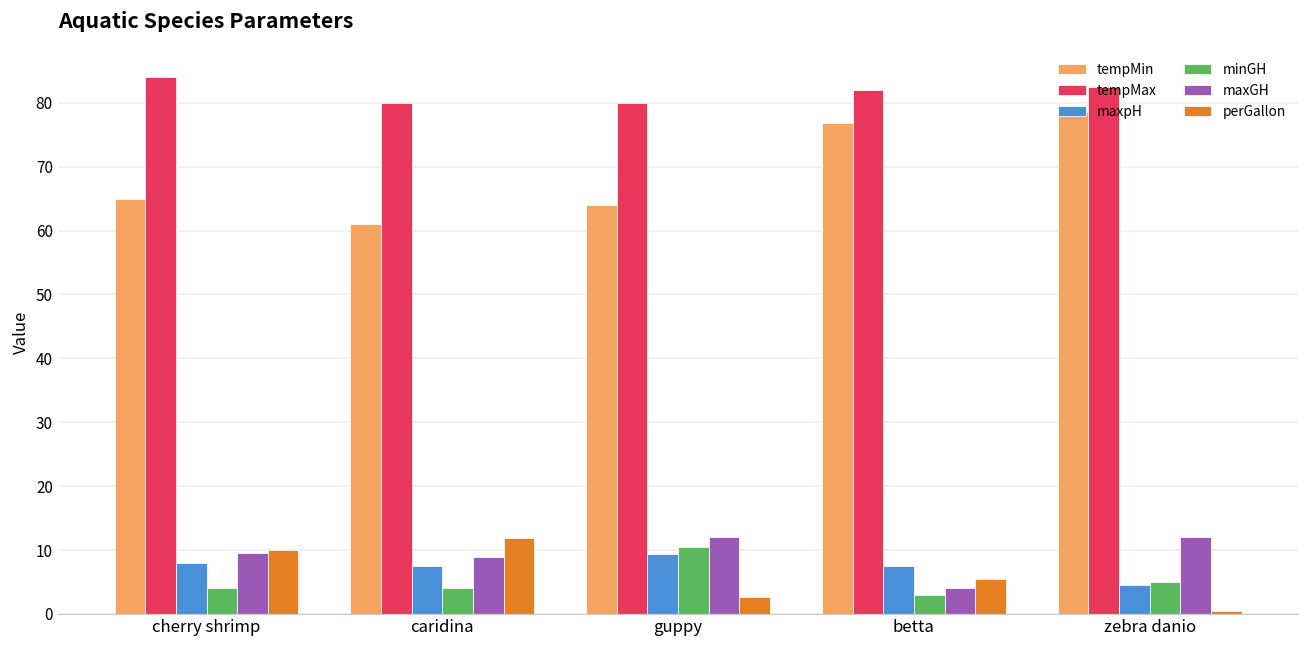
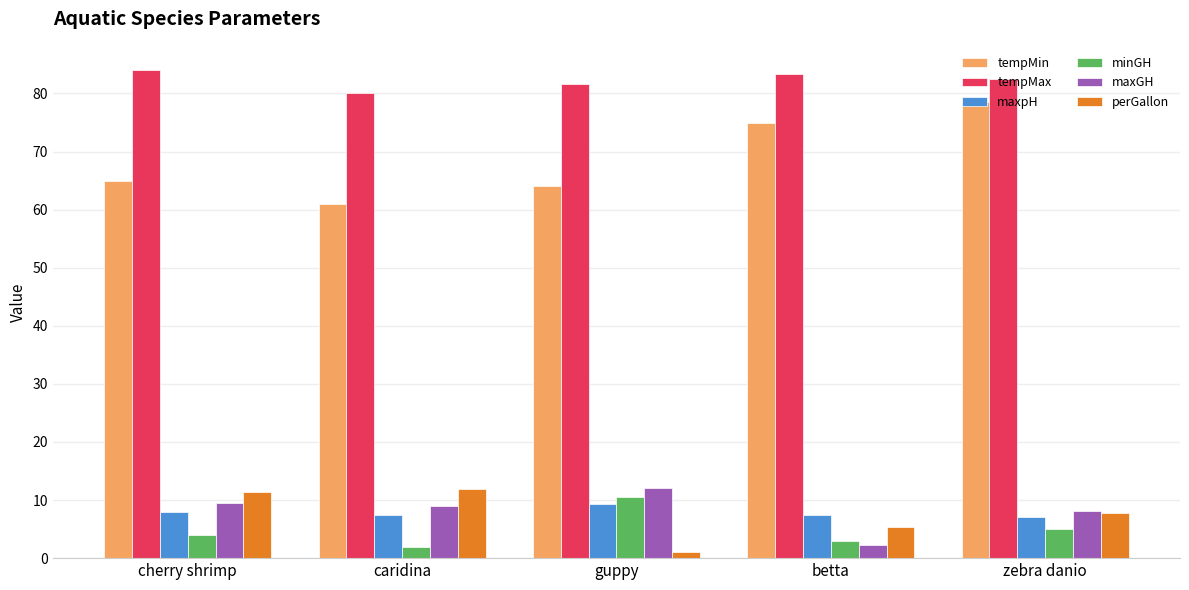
perGallon, cherry shrimp: 10 -> 11
minGH, caridina: 4 -> 2
tempMax, guppy: 80 -> 82
perGallon, guppy: 3 -> 1
tempMin, betta: 77 -> 75
tempMax, betta: 82 -> 83
maxGH, betta: 4 -> 2
maxpH, zebra danio: 5 -> 7
maxGH, zebra danio: 12 -> 8
perGallon, zebra danio: 1 -> 8
